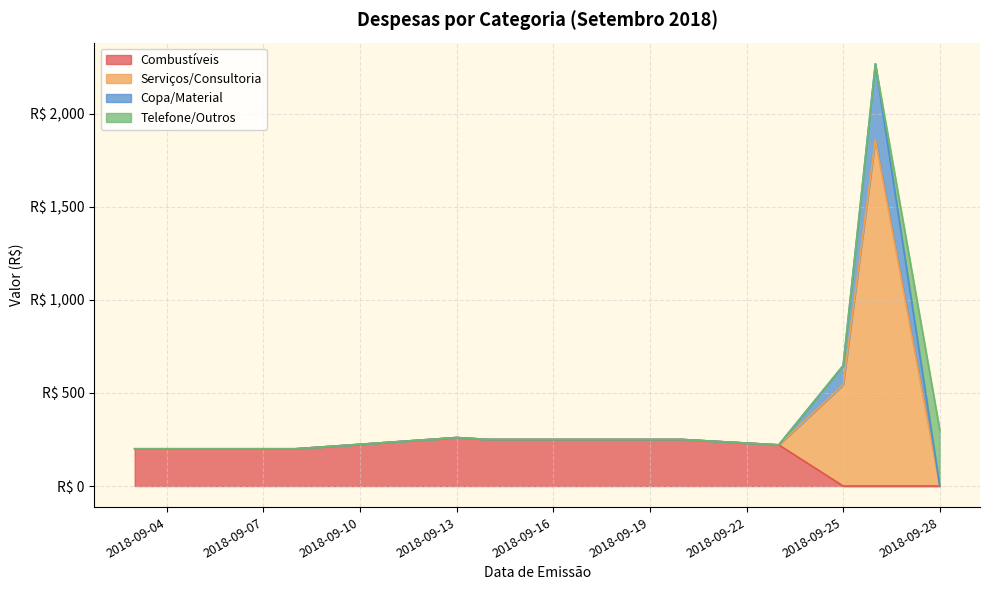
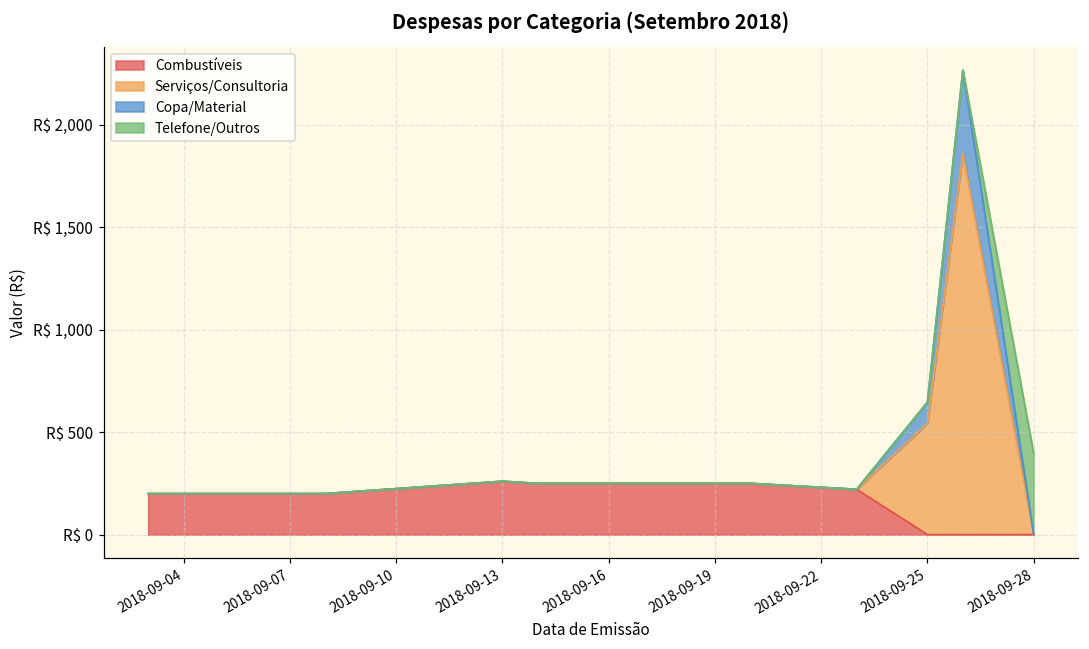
Telefone/Outros, 2018-09-28: R$ 300 -> R$ 400
